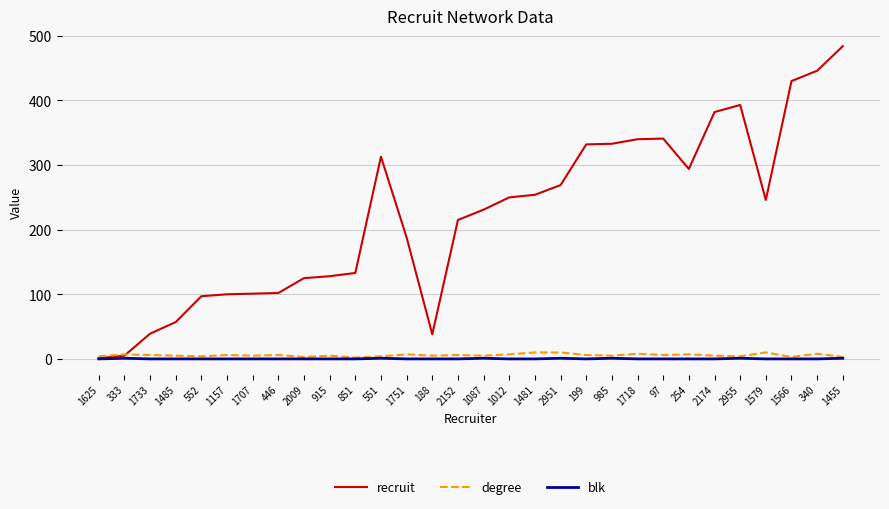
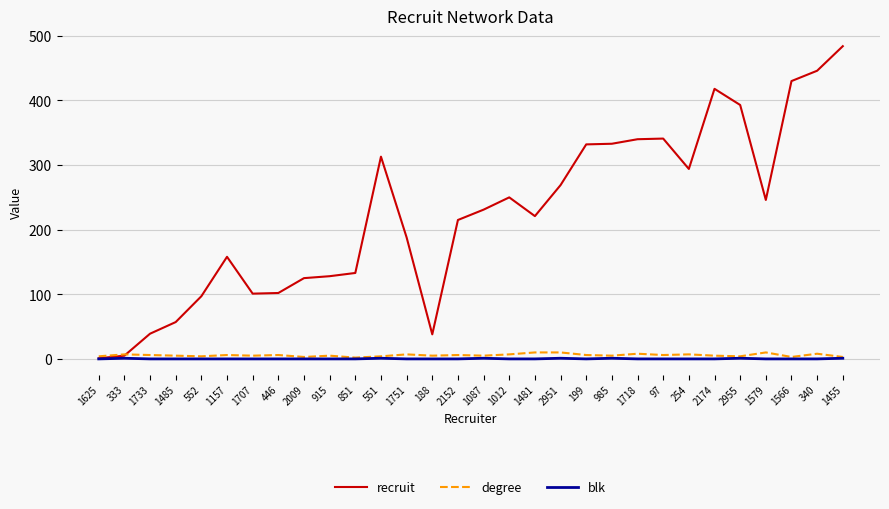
recruit, 1157: 100 -> 160
recruit, 1481: 250 -> 220
recruit, 2174: 380 -> 420
